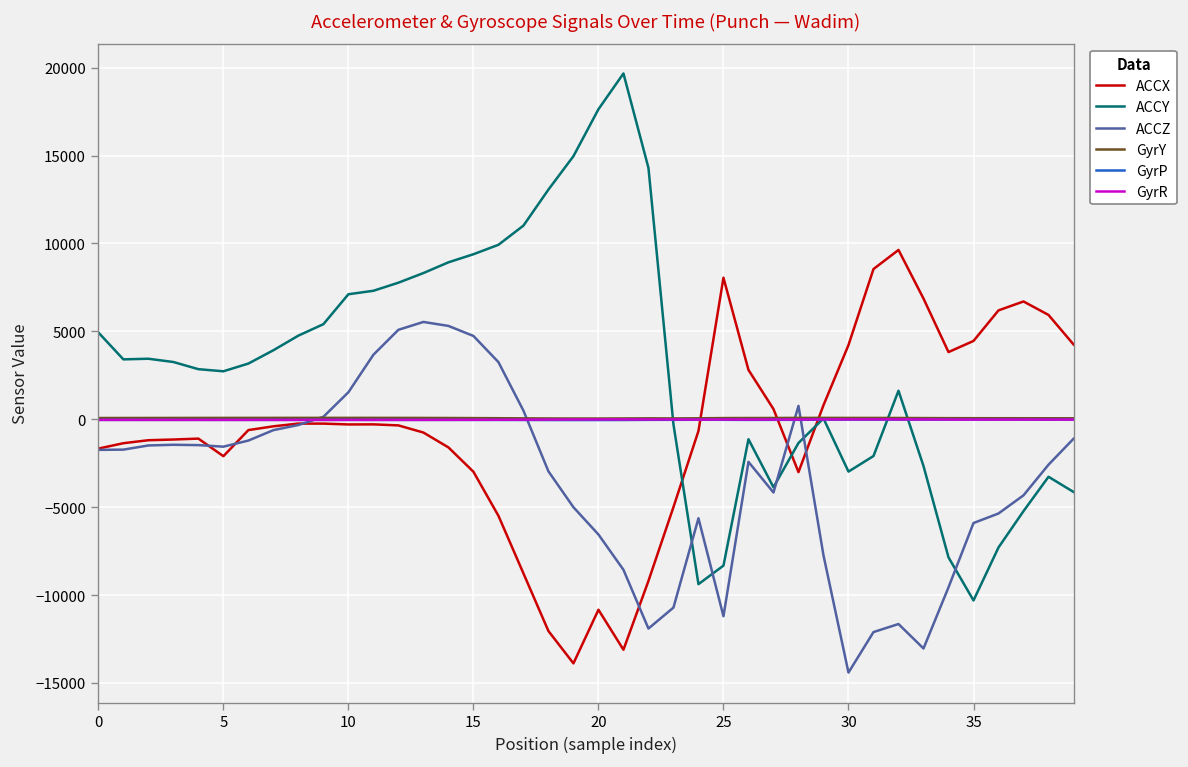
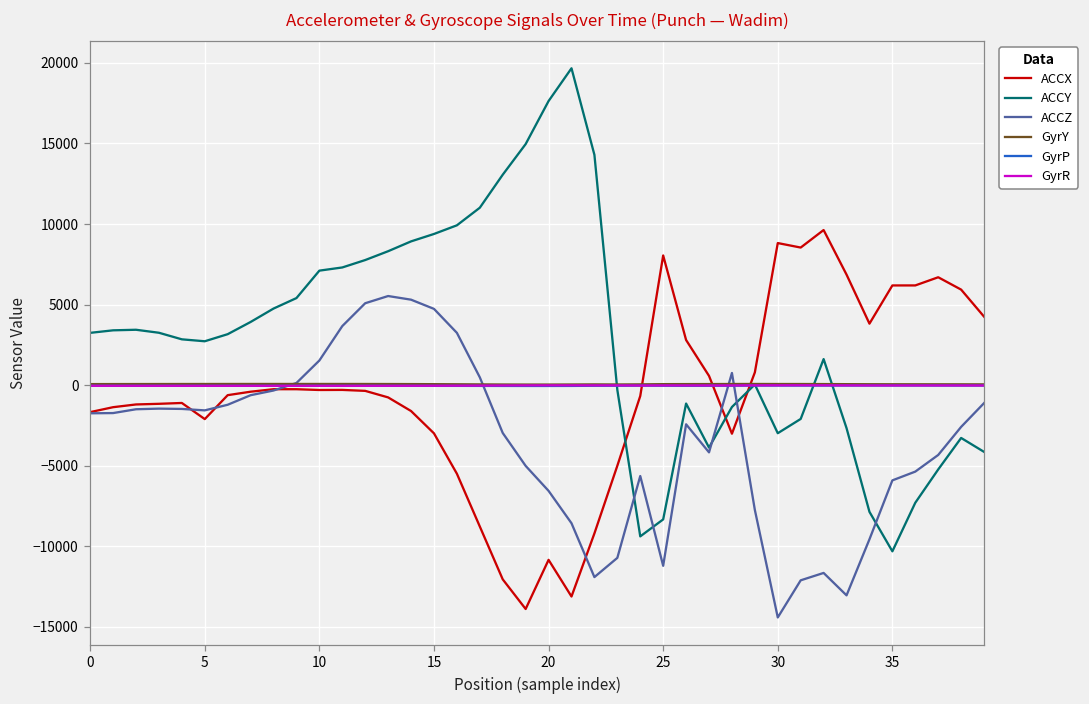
ACCY, 0: 4900 -> 3200
ACCX, 30: 4200 -> 8800
ACCX, 35: 4500 -> 6200
